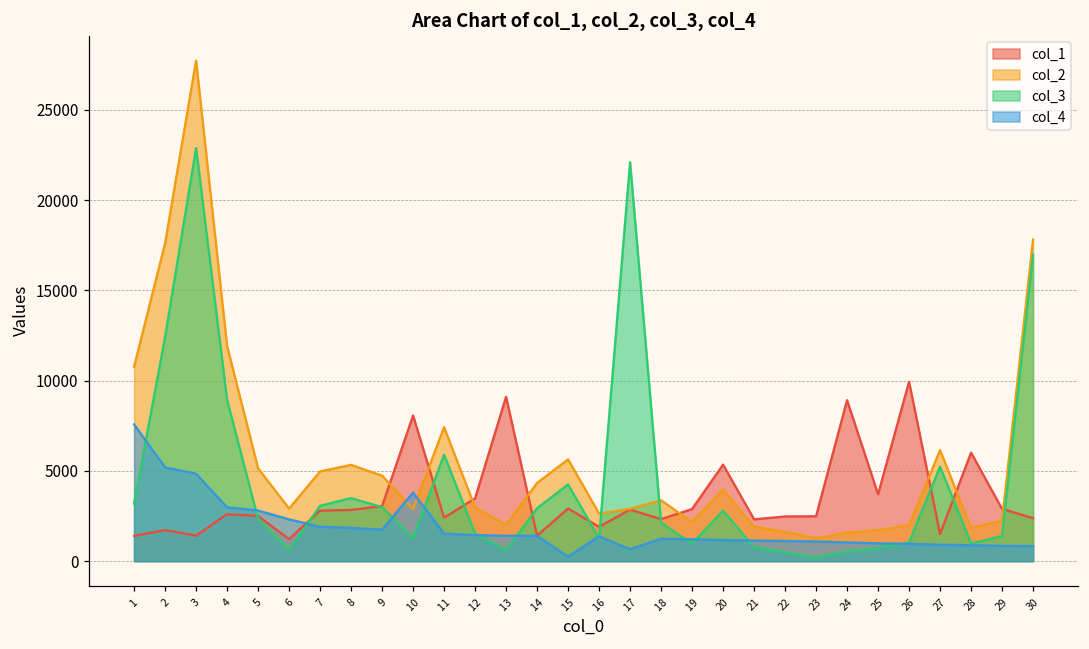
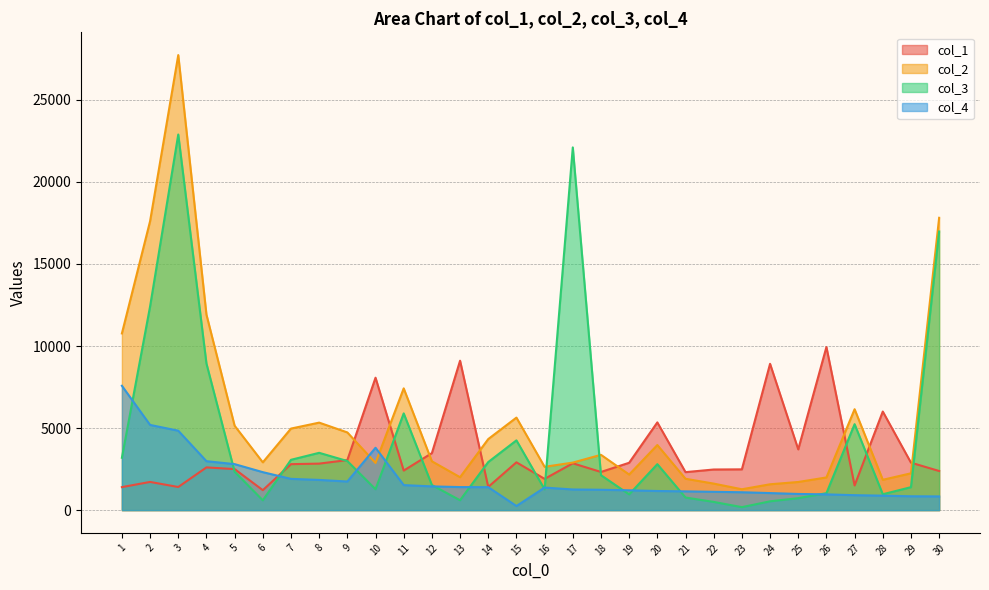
col_4, 17: 700 -> 1300
